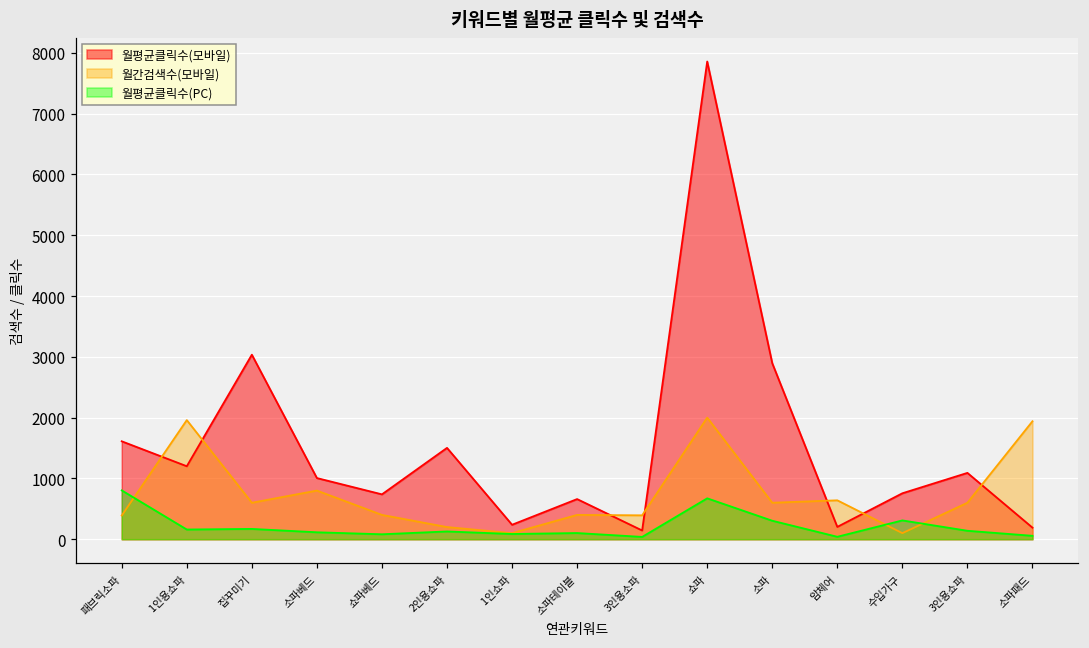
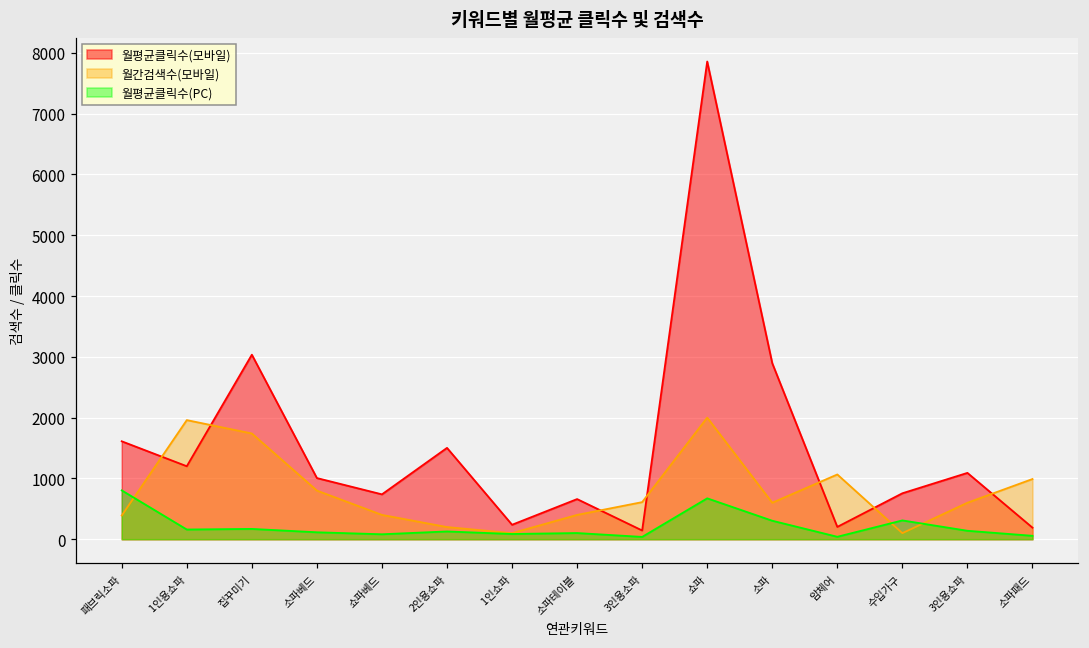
월간검색수(모바일), 집꾸미기: 600 -> 1700
월간검색수(모바일), 3인용소파: 400 -> 600
월간검색수(모바일), 암체어: 600 -> 1100
월간검색수(모바일), 소파패드: 1900 -> 1000
